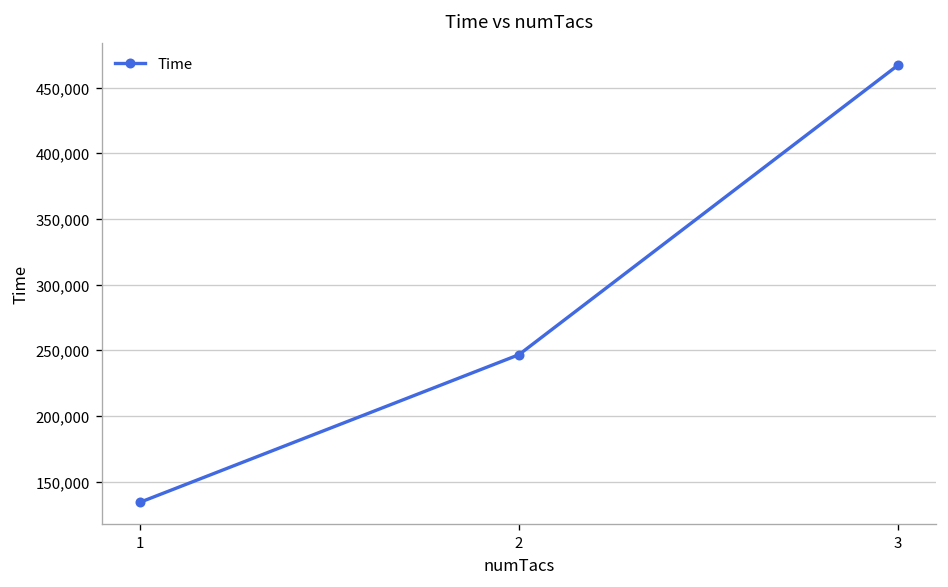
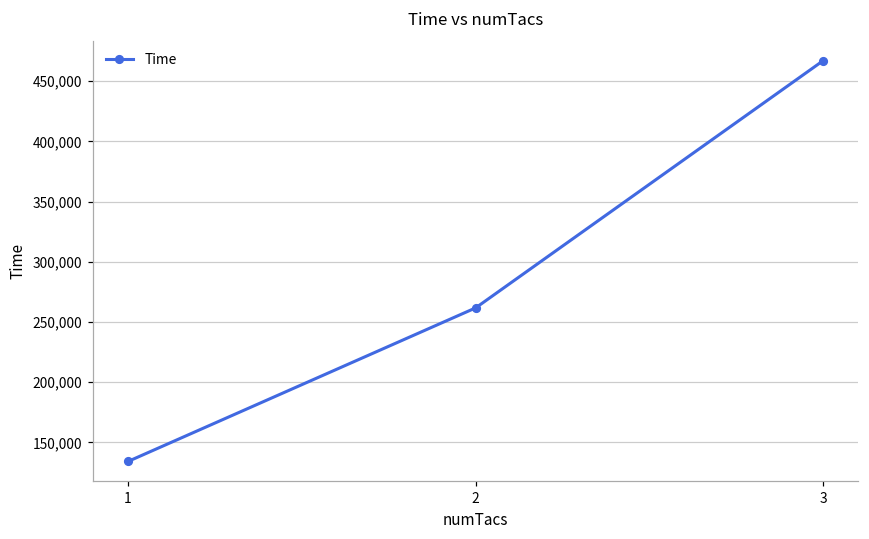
2: 247,000 -> 262,000
